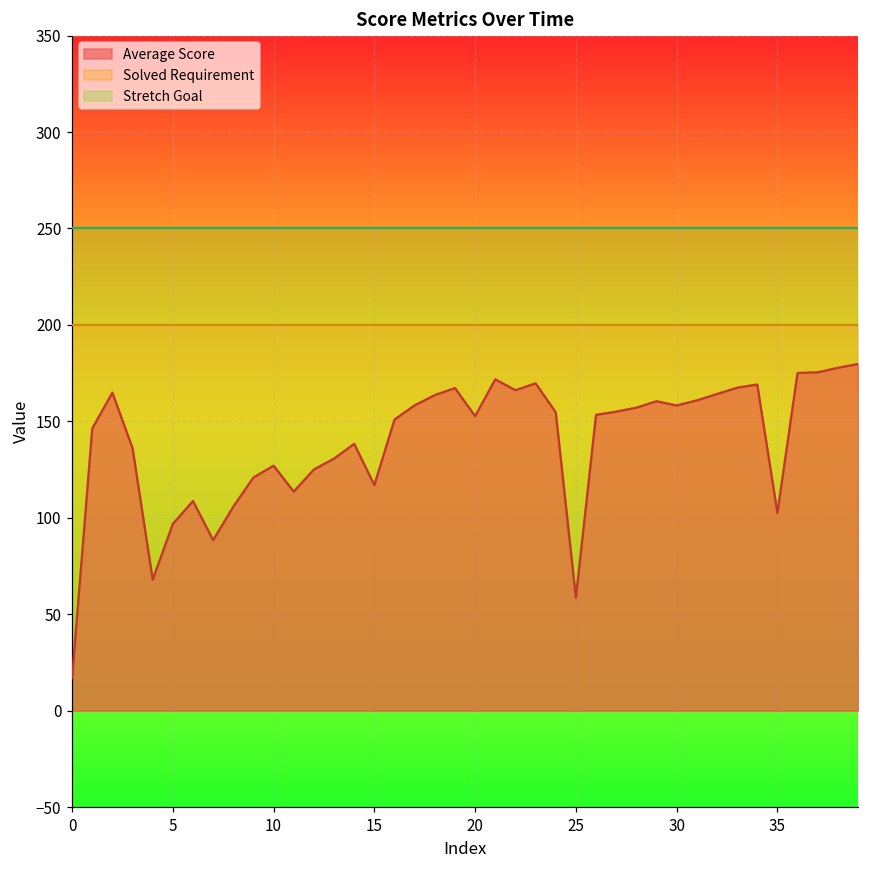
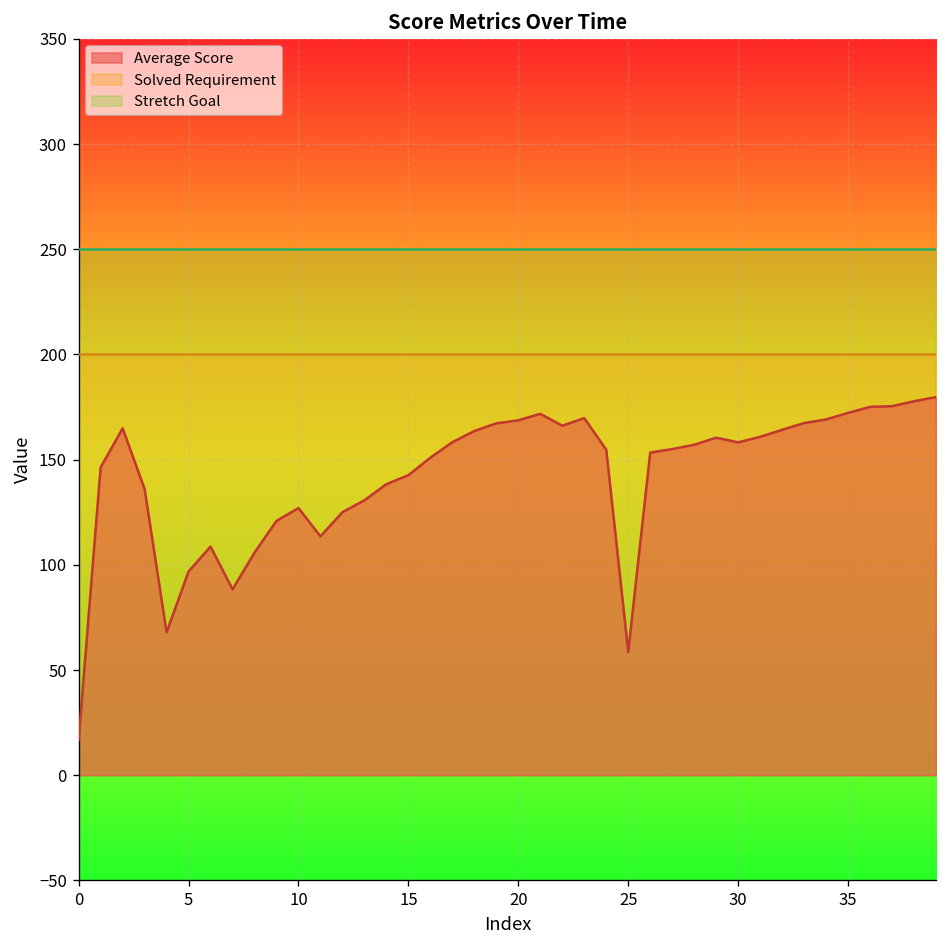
Average Score, 15: 117 -> 143
Average Score, 20: 153 -> 169
Average Score, 35: 103 -> 172
